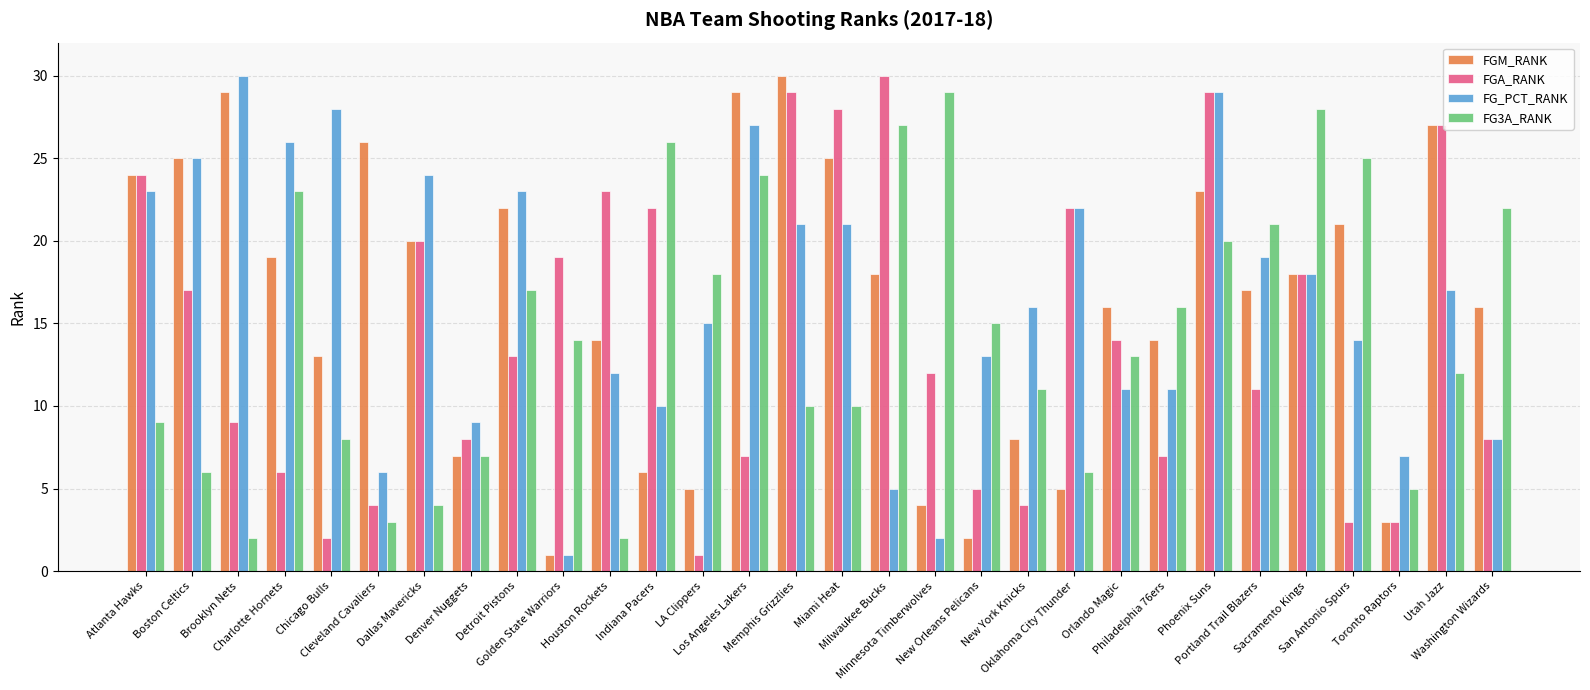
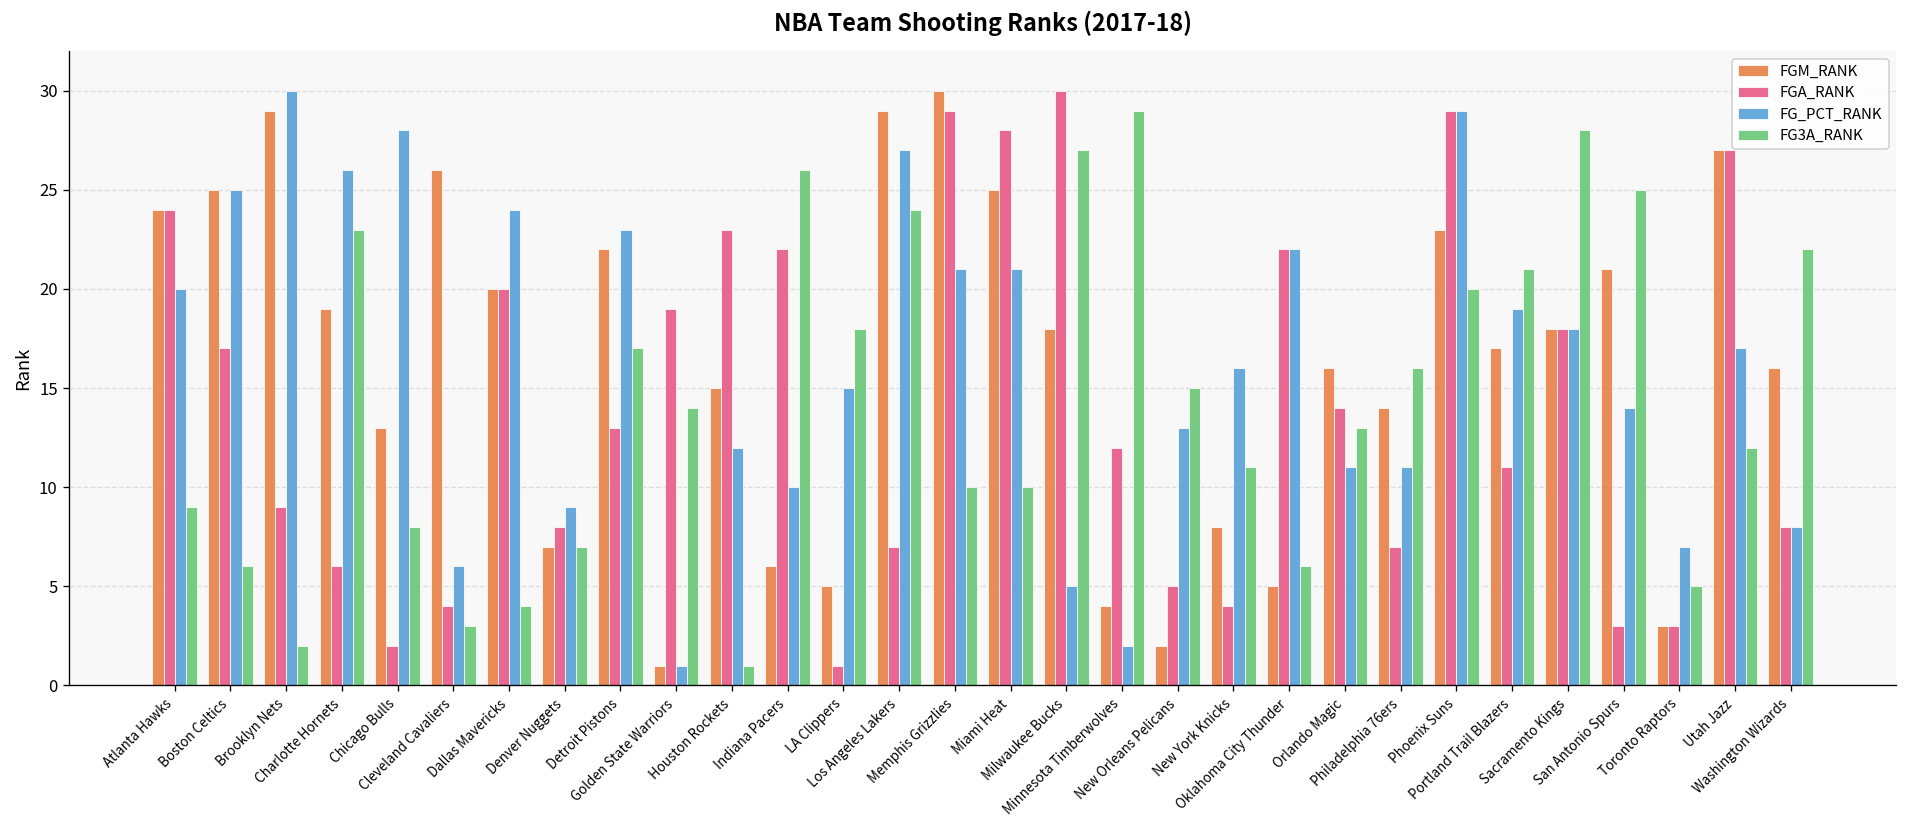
FG_PCT_RANK, Atlanta Hawks: 23 -> 20
FGM_RANK, Houston Rockets: 14 -> 15
FG3A_RANK, Houston Rockets: 2 -> 1
